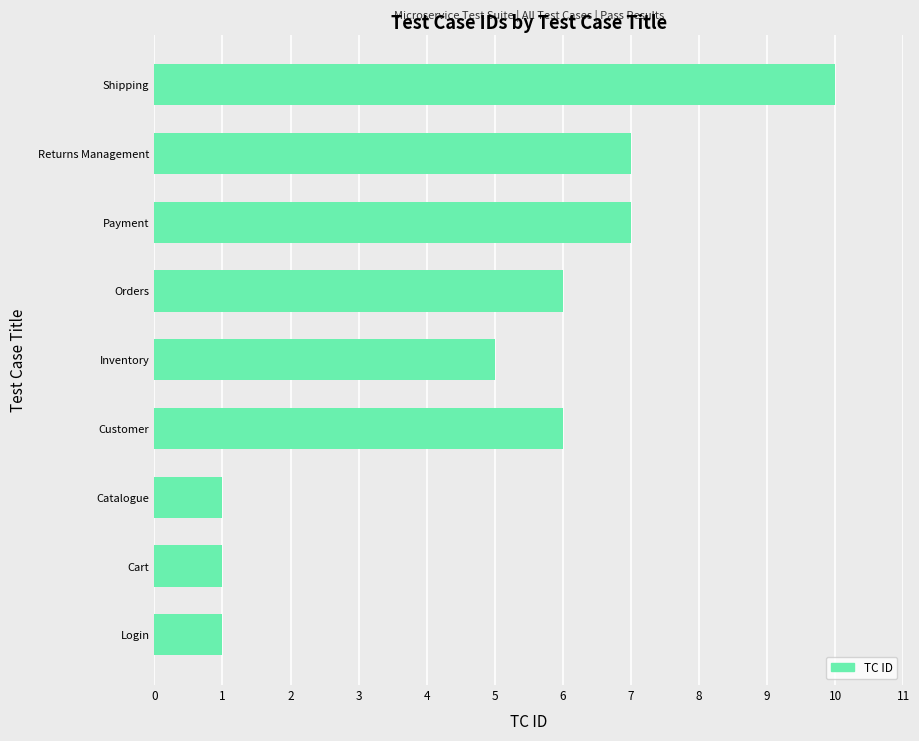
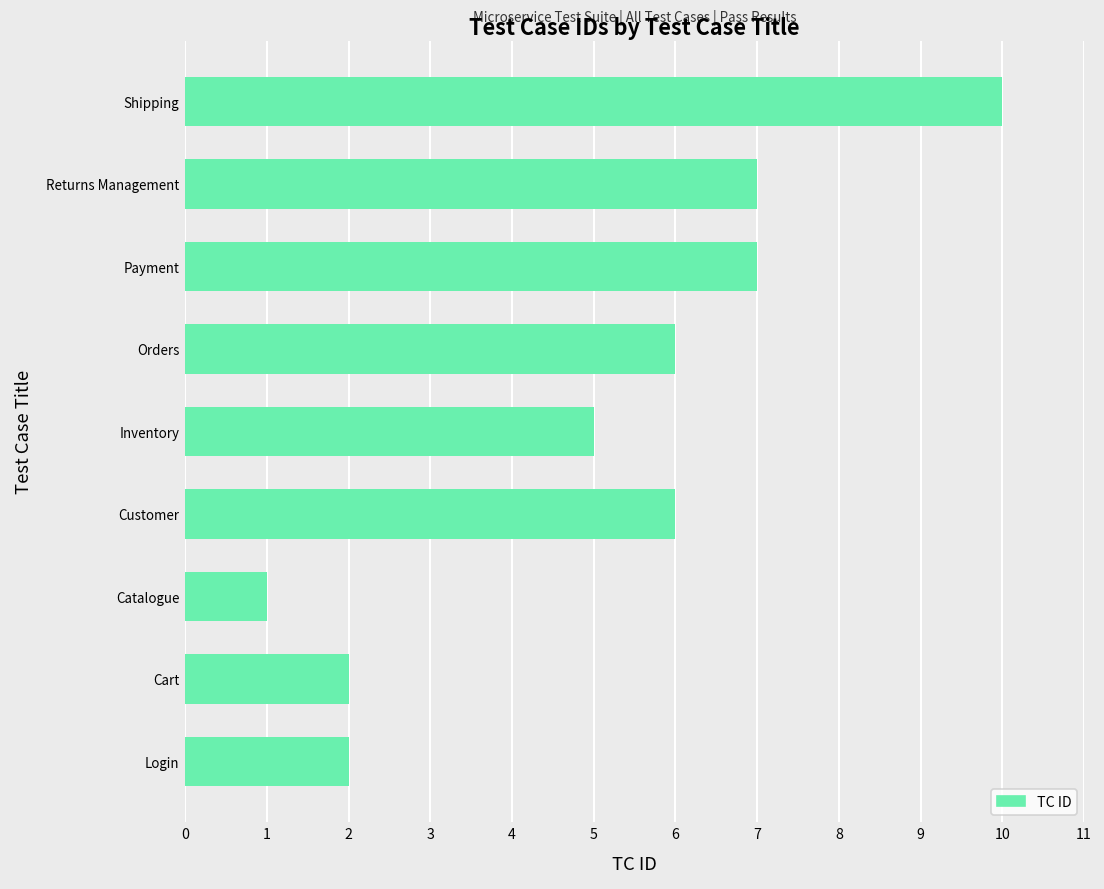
Cart: 1 -> 2
Login: 1 -> 2
